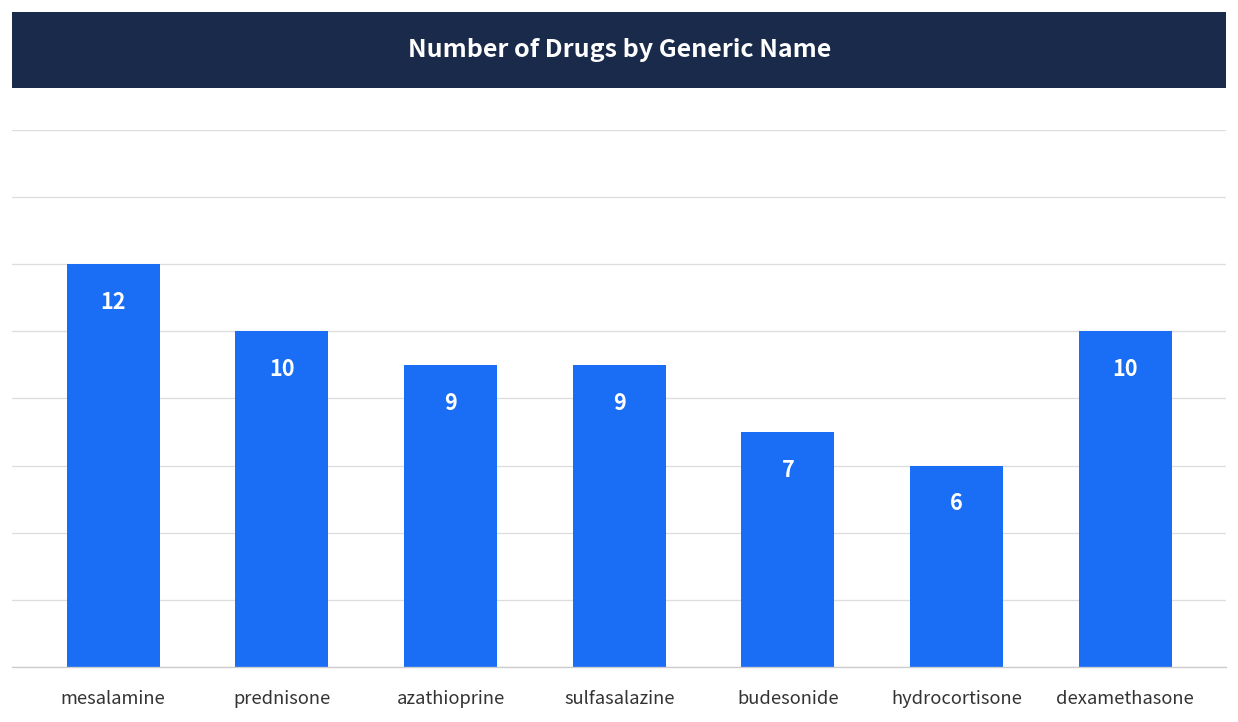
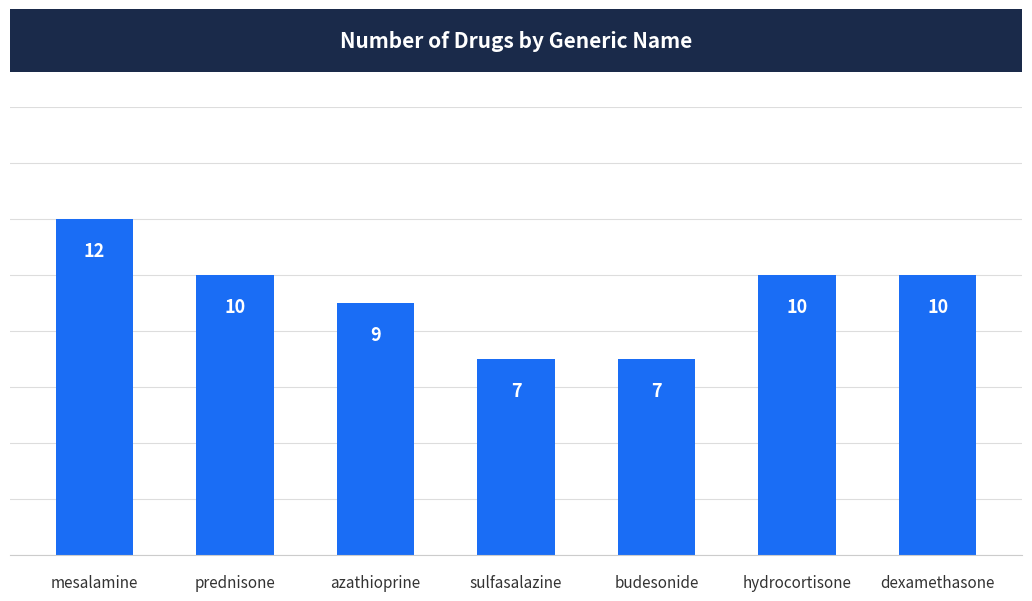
sulfasalazine: 9 -> 7
hydrocortisone: 6 -> 10
